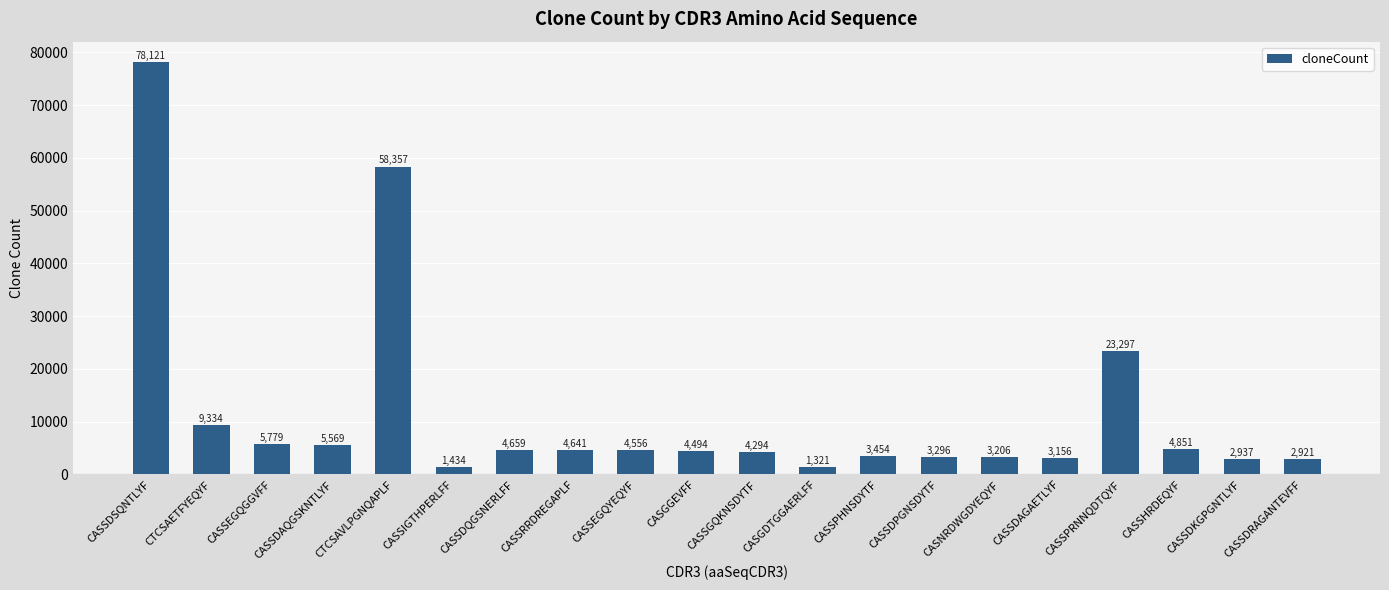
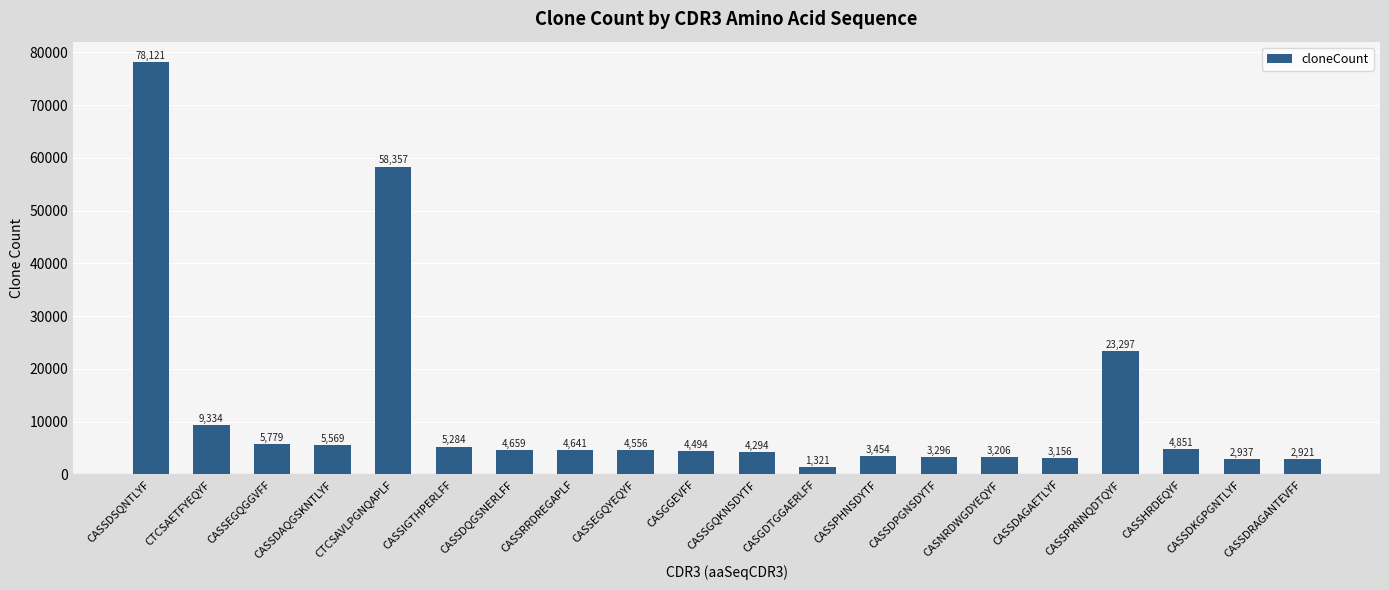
CASSIGTHPERLFF: 1,434 -> 5,284
